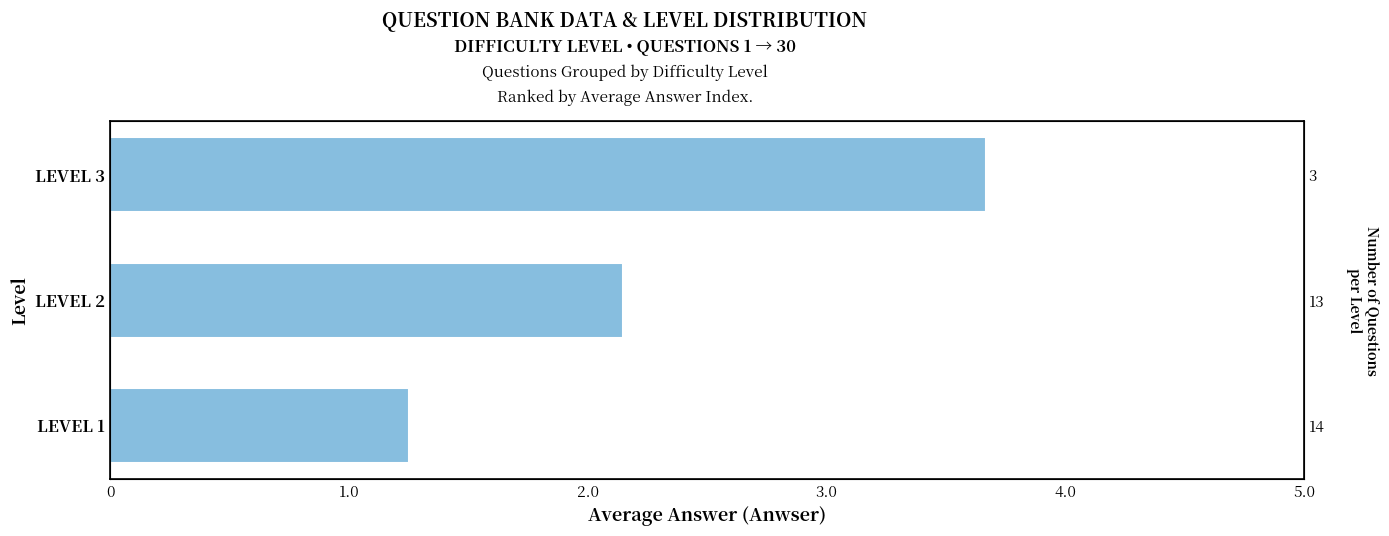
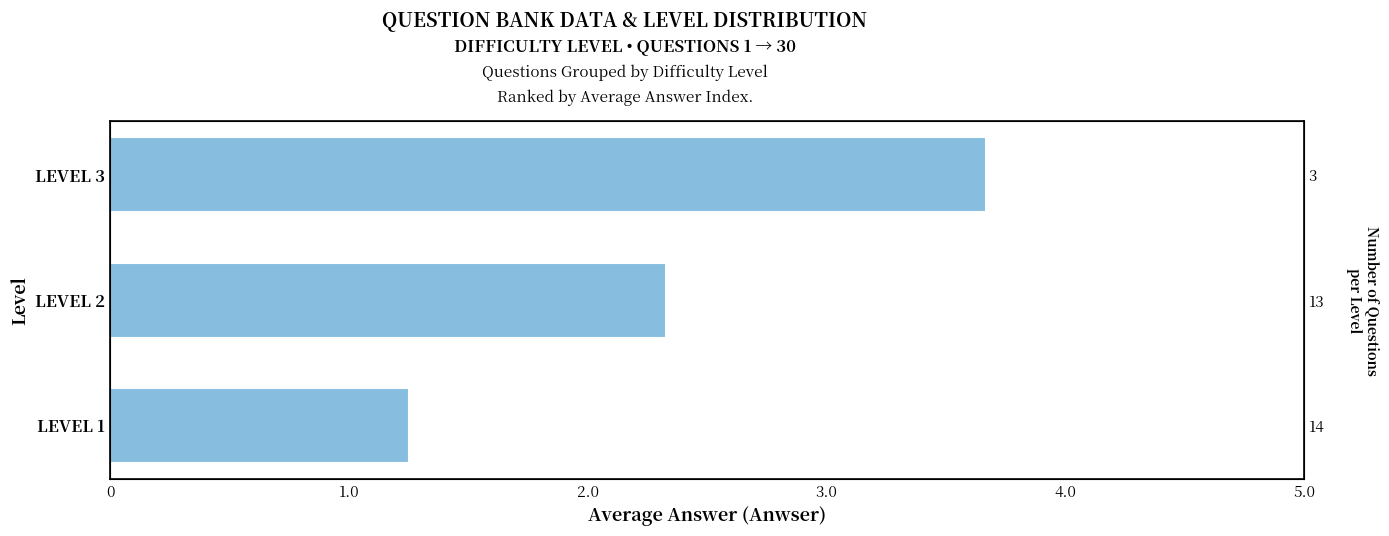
LEVEL 2: 2.15 -> 2.33
